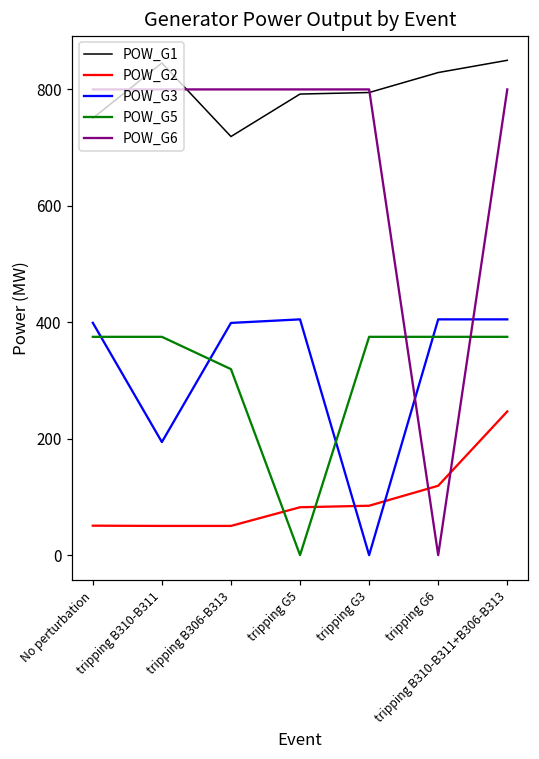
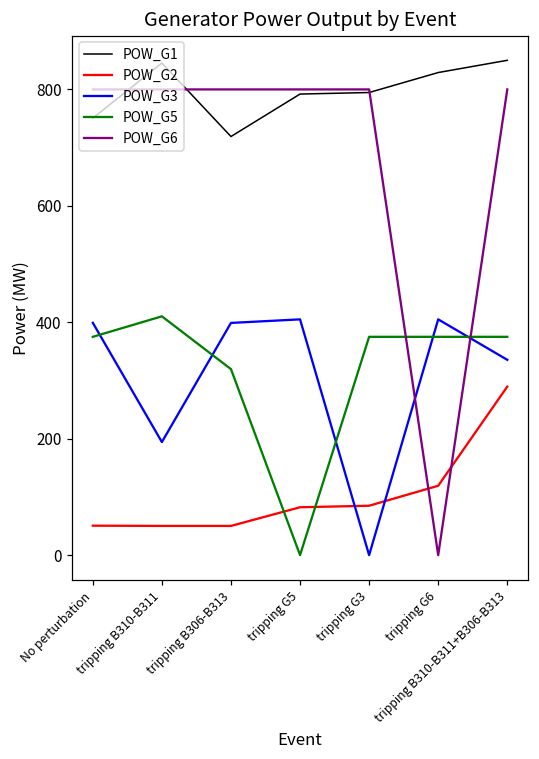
POW_G5, tripping B310-B311: 380 -> 410
POW_G2, tripping B310-B311+B306-B313: 250 -> 290
POW_G3, tripping B310-B311+B306-B313: 410 -> 340
